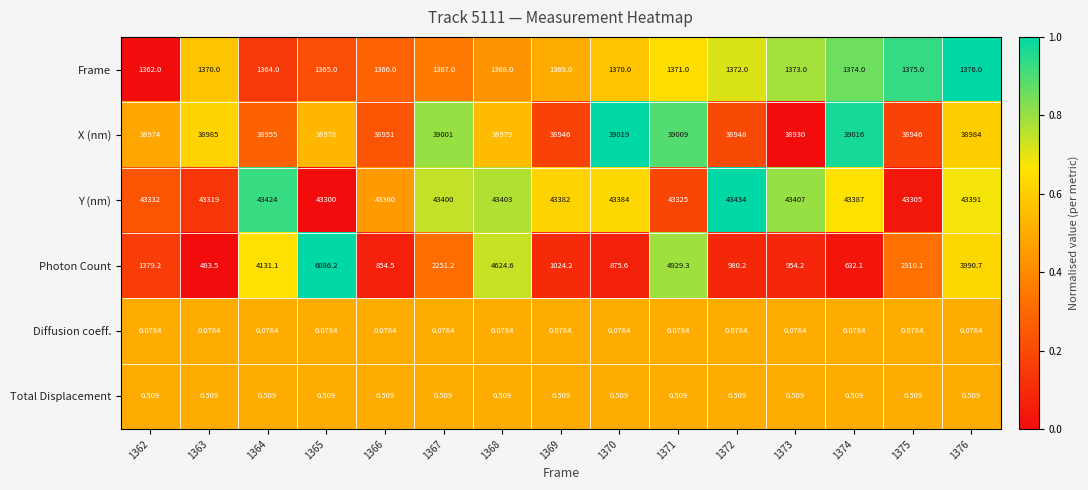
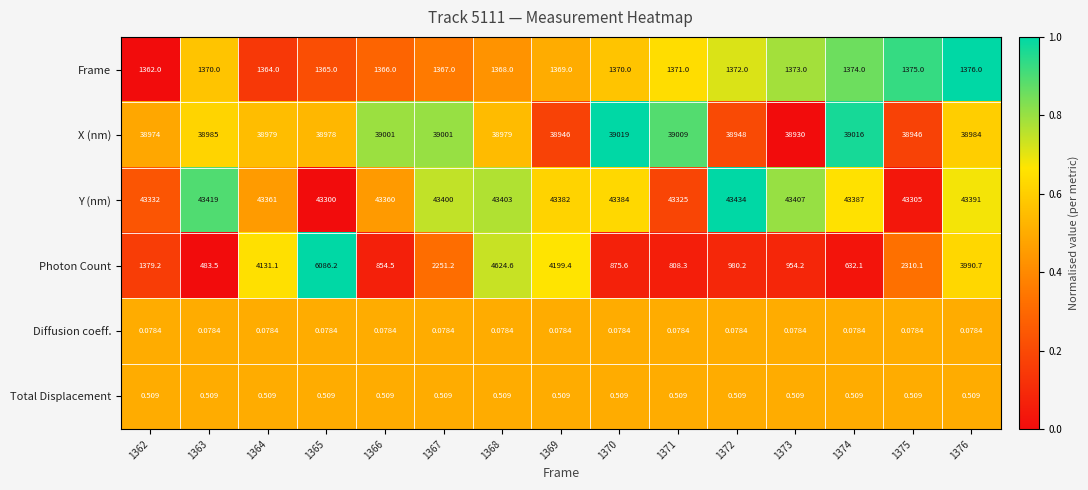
X (nm), 1364: 38955 -> 38979
X (nm), 1366: 38951 -> 39001
Y (nm), 1363: 43319 -> 43419
Y (nm), 1364: 43424 -> 43361
Photon Count, 1369: 1024.2 -> 4199.4
Photon Count, 1371: 4929.3 -> 808.3
